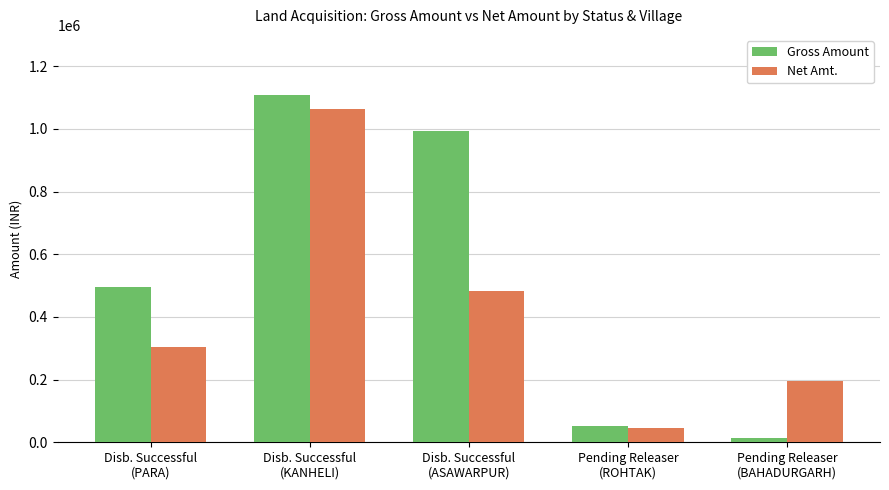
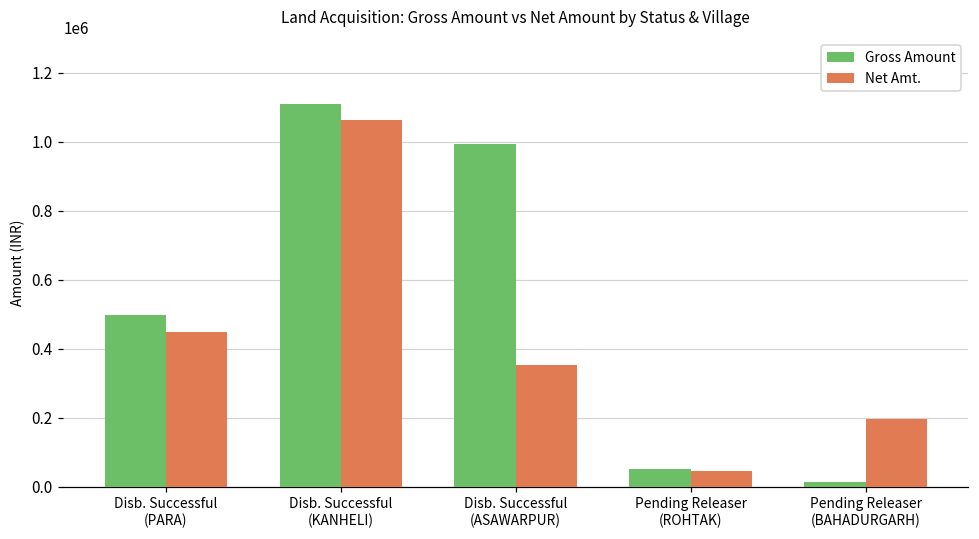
Net Amt., Disb. Successful (PARA): 300000 -> 450000
Net Amt., Disb. Successful (ASAWARPUR): 480000 -> 350000
